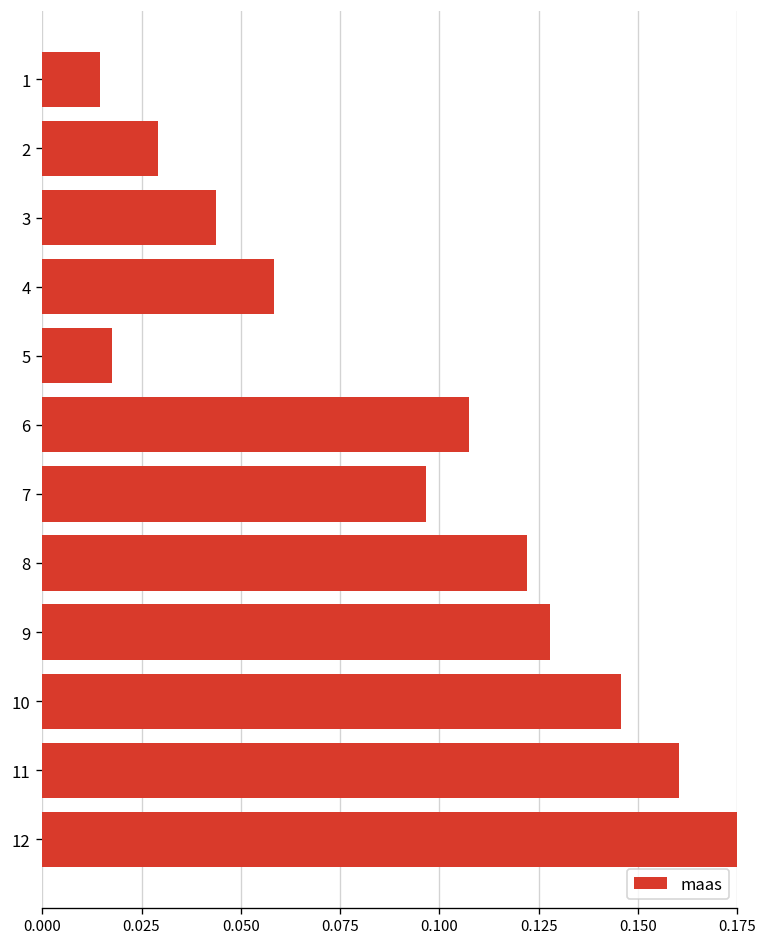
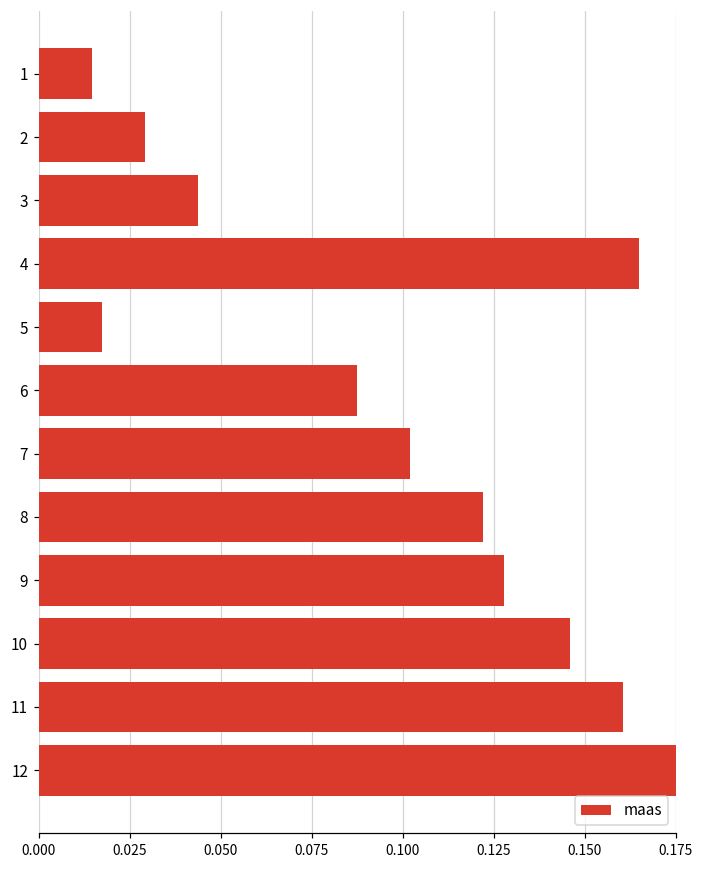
4: 0.058 -> 0.165
6: 0.107 -> 0.088
7: 0.097 -> 0.102
